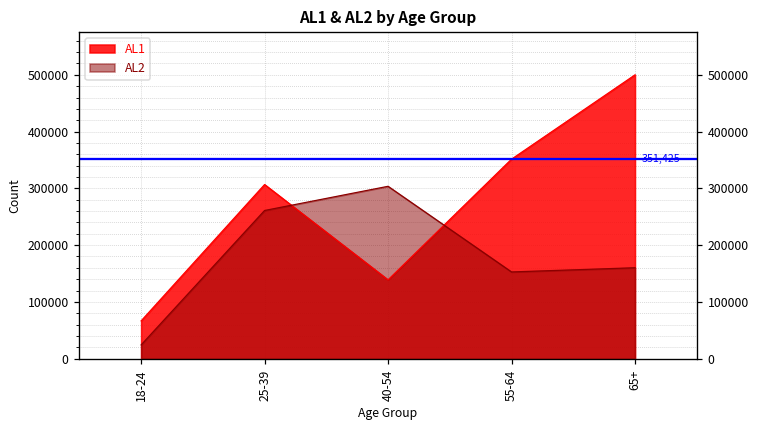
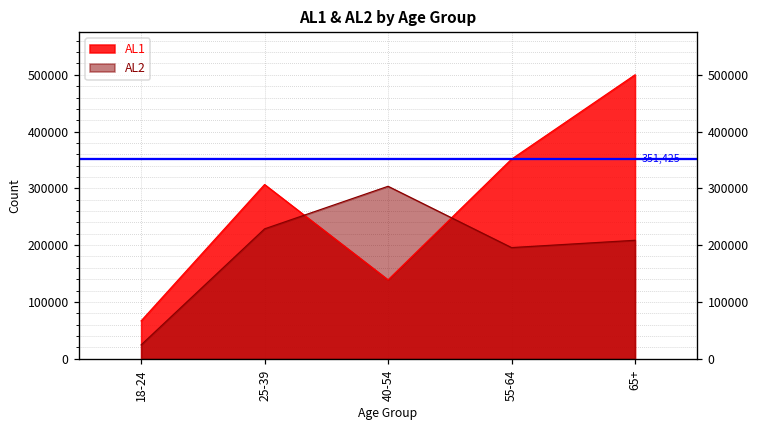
AL2, 25-39: 260000 -> 230000
AL2, 55-64: 150000 -> 200000
AL2, 65+: 160000 -> 210000
